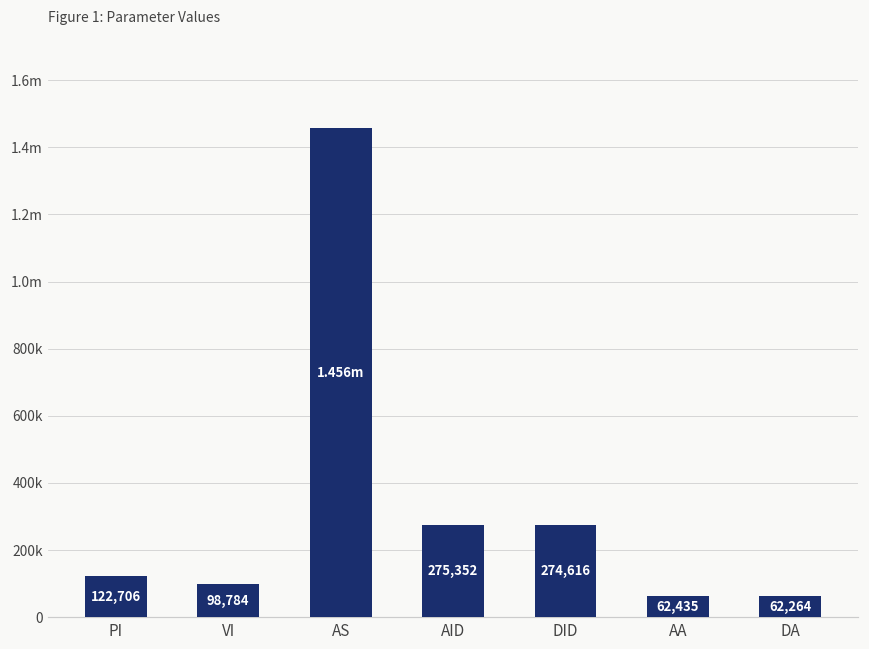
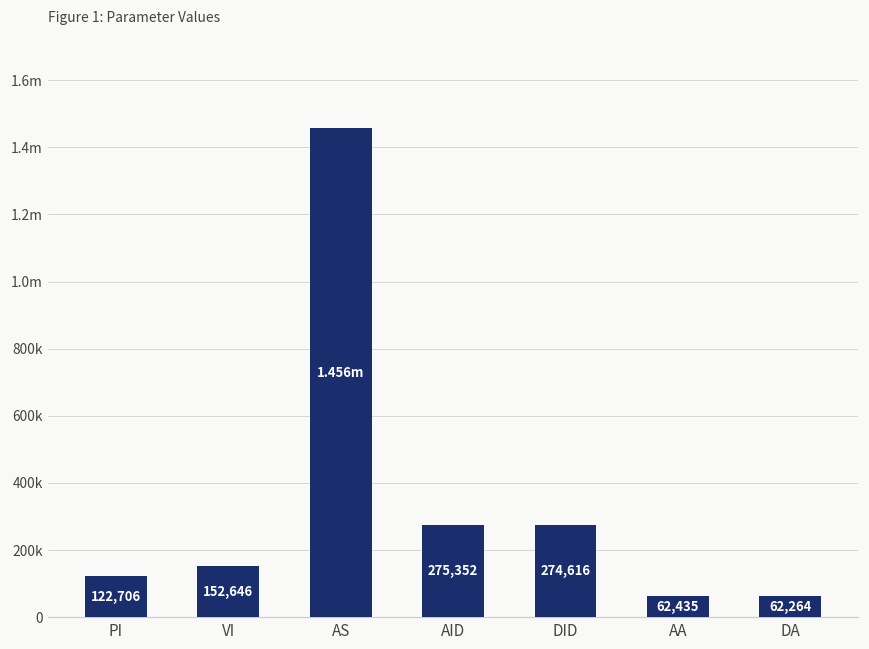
VI: 98,784 -> 152,646
